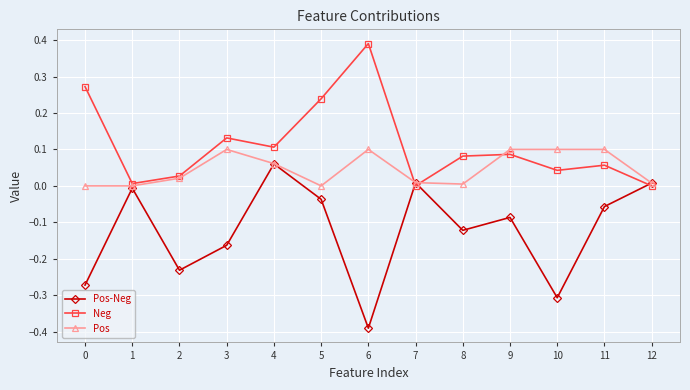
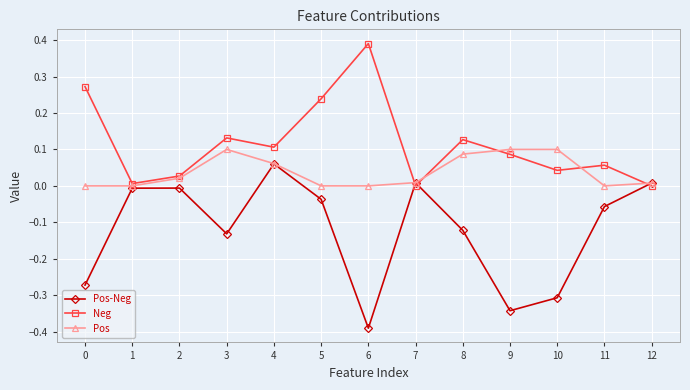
Pos-Neg, 2: -0.23 -> -0.01
Pos-Neg, 3: -0.16 -> -0.13
Pos, 6: 0.1 -> 0.0
Neg, 8: 0.08 -> 0.13
Pos, 8: 0.00 -> 0.09
Pos-Neg, 9: -0.09 -> -0.34
Pos, 11: 0.1 -> 0.0
